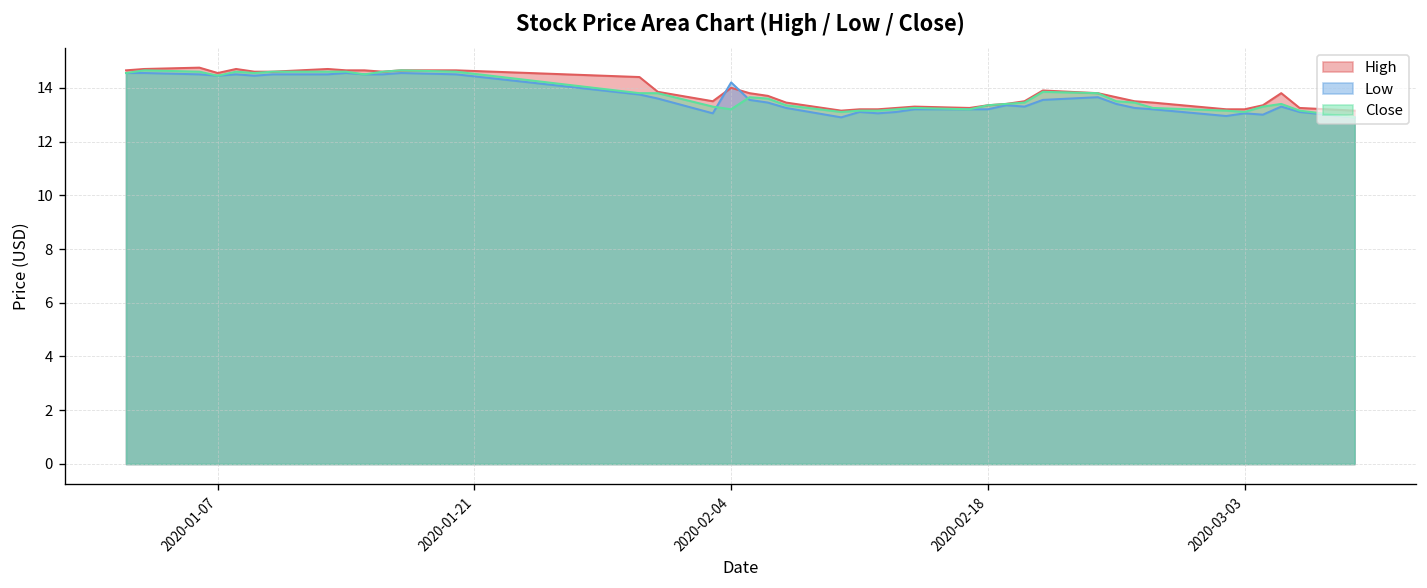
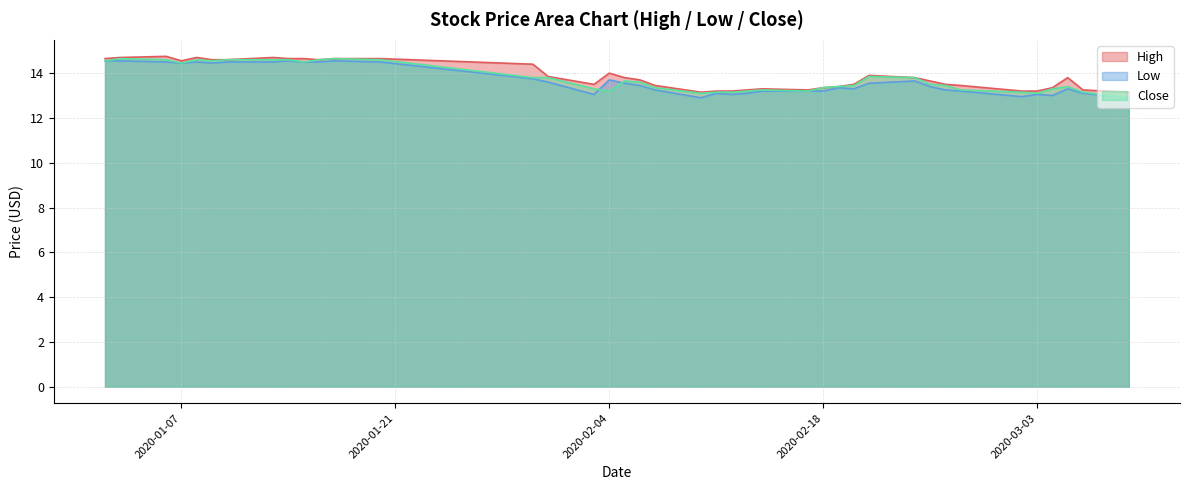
Low, 2020-02-04: 14.2 -> 13.7
